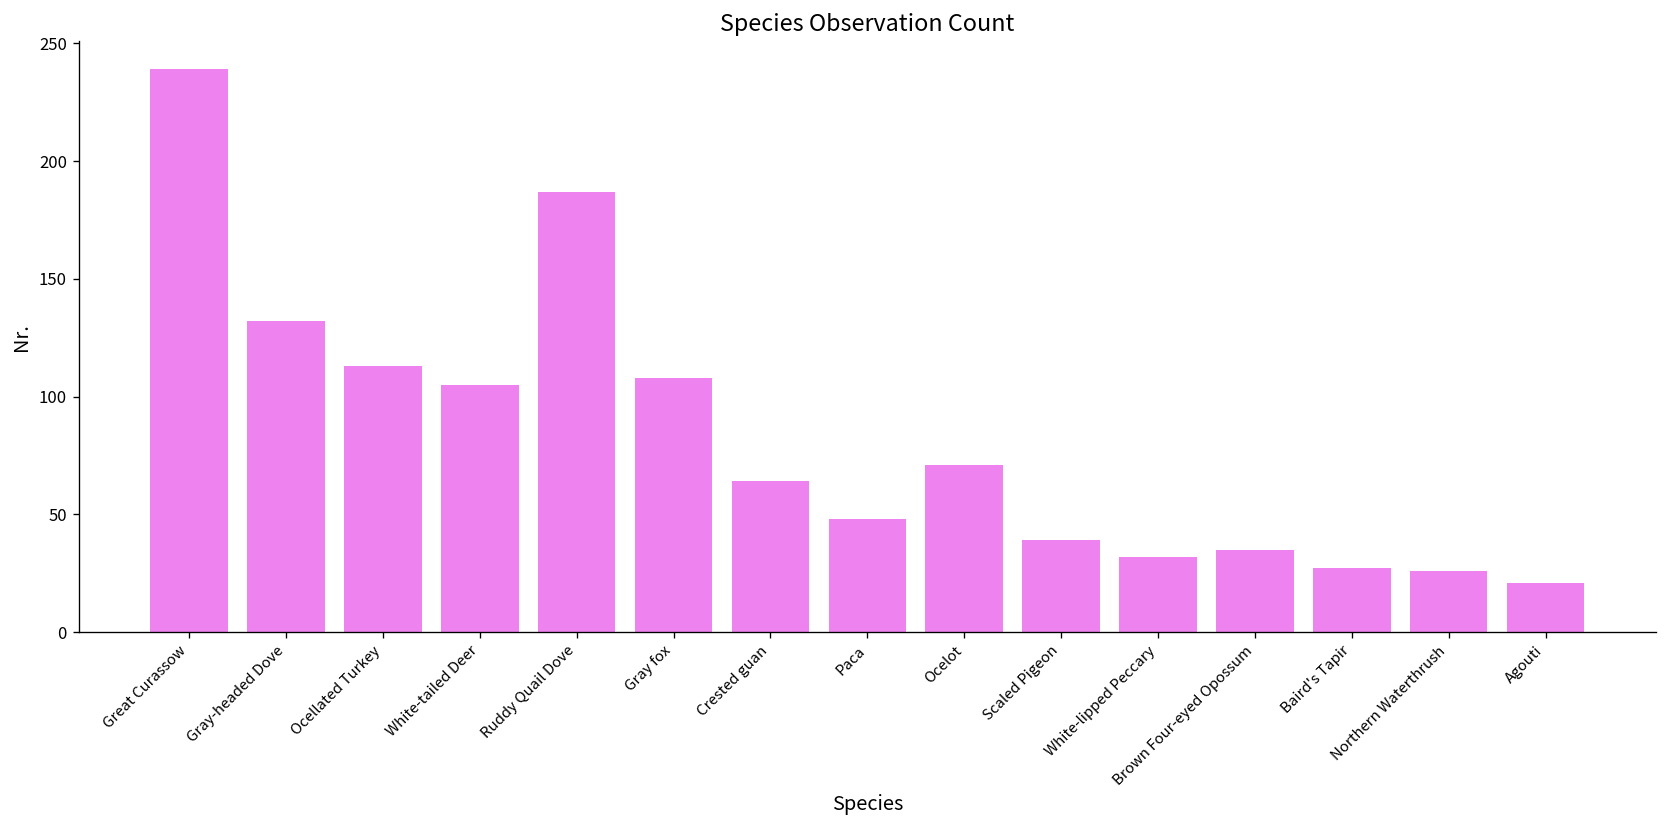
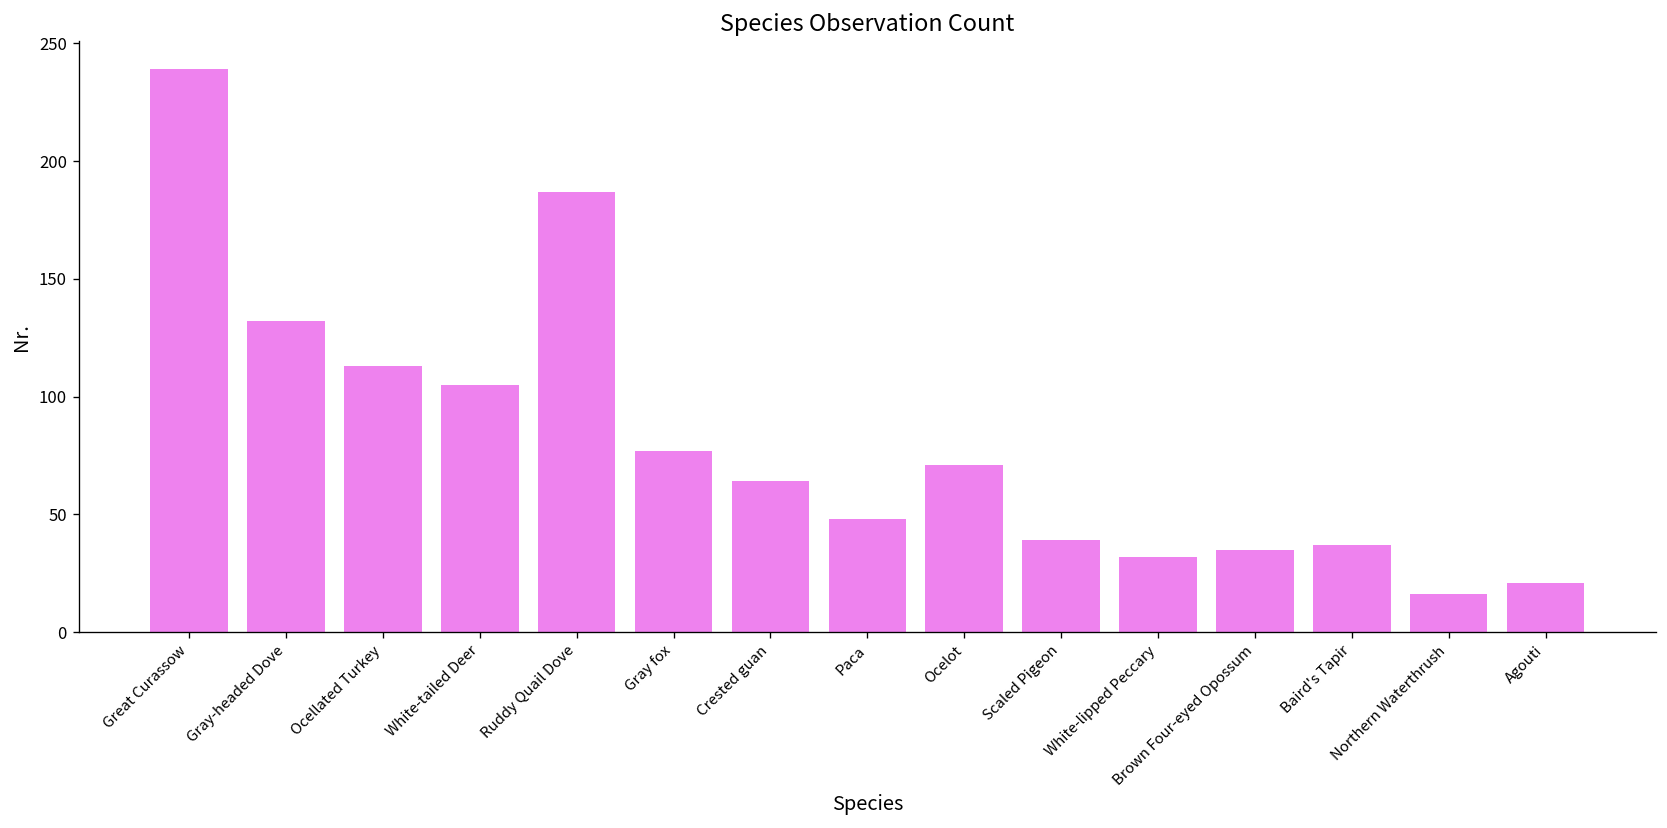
Gray fox: 108 -> 77
Baird's Tapir: 27 -> 37
Northern Waterthrush: 26 -> 16
